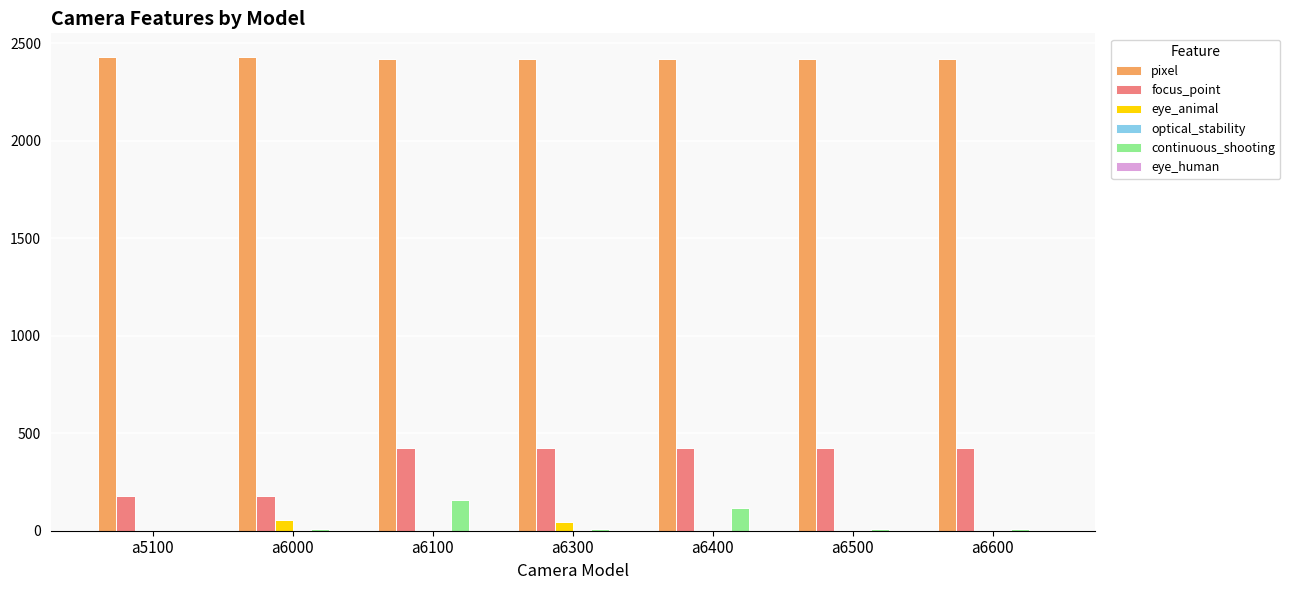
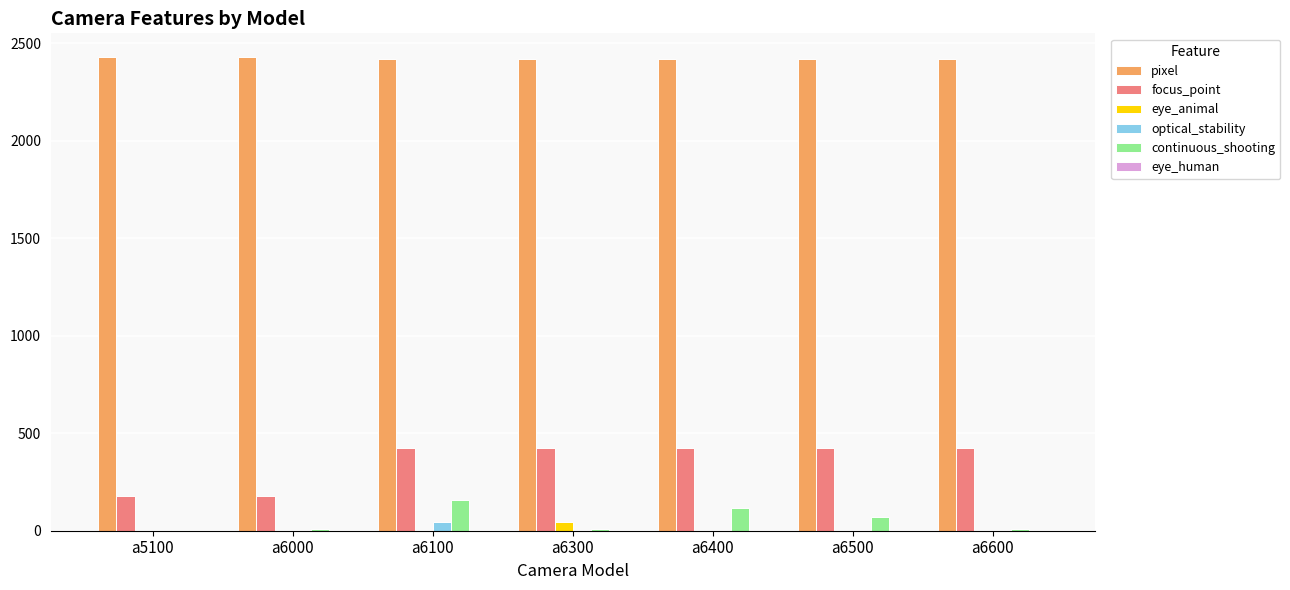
eye_animal, a6000: 60 -> 0
optical_stability, a6100: 0 -> 50
continuous_shooting, a6500: 10 -> 70
